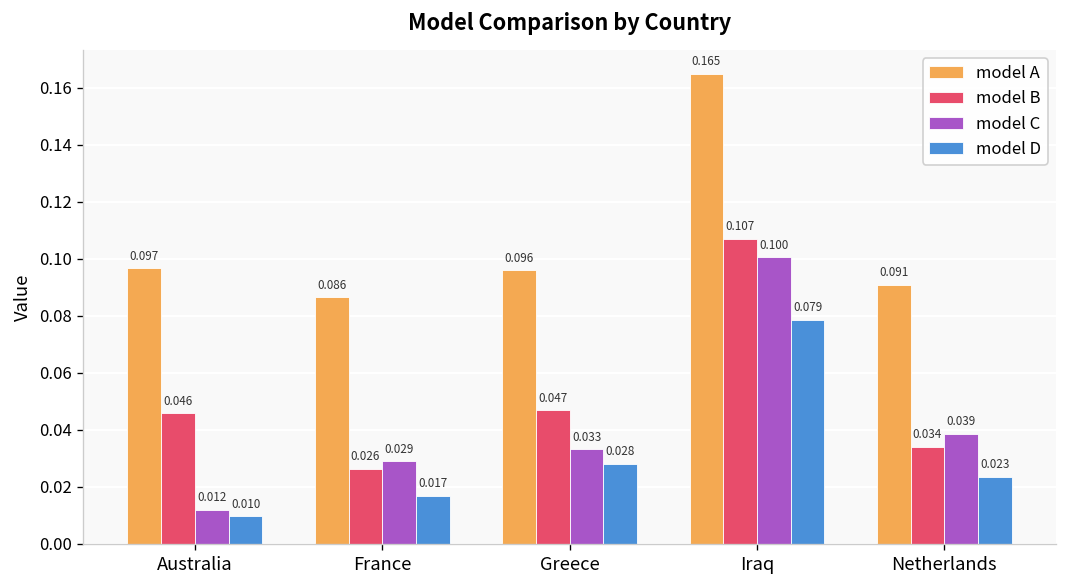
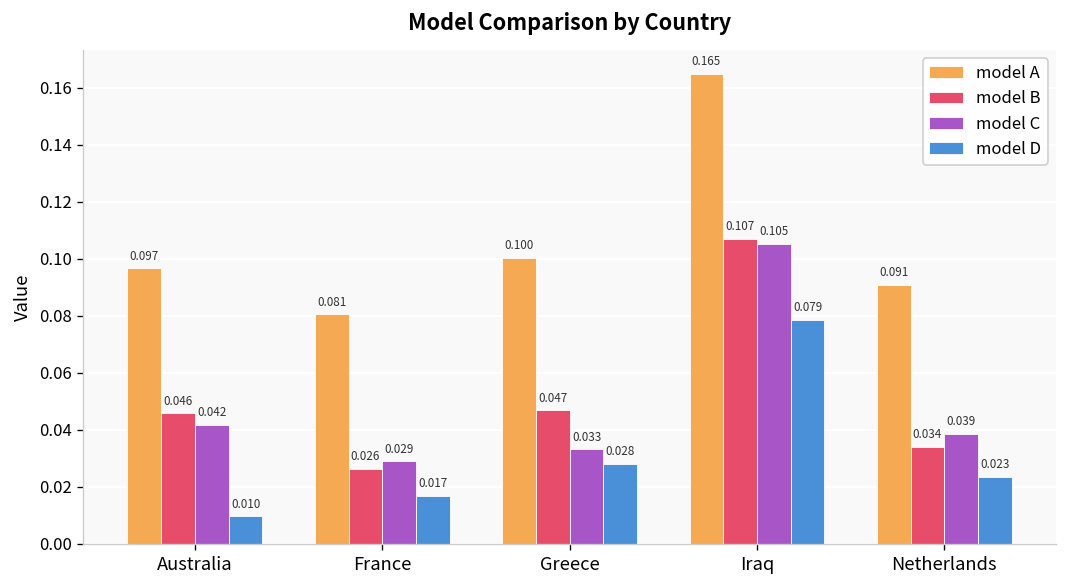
model C, Australia: 0.012 -> 0.042
model A, France: 0.086 -> 0.081
model A, Greece: 0.096 -> 0.100
model C, Iraq: 0.100 -> 0.105
